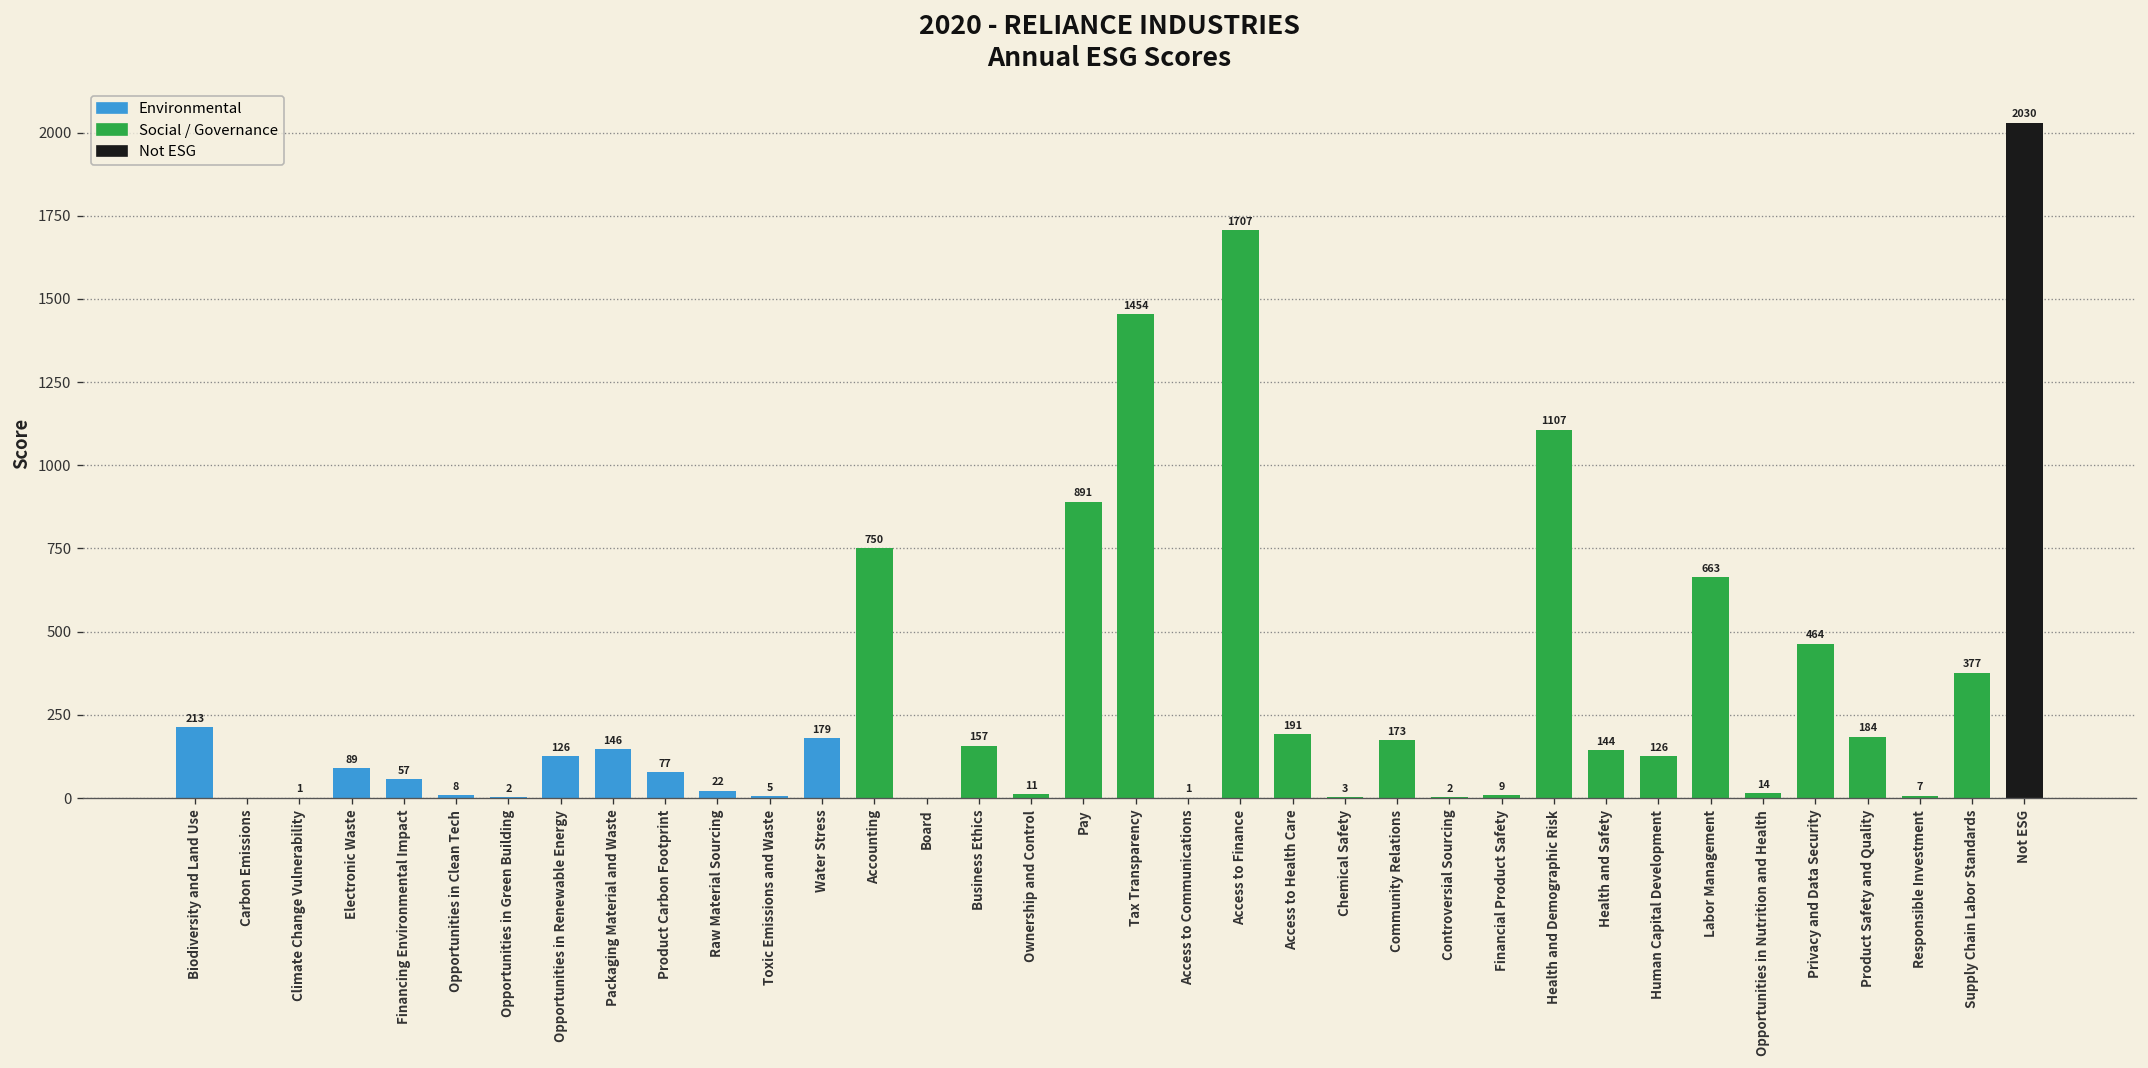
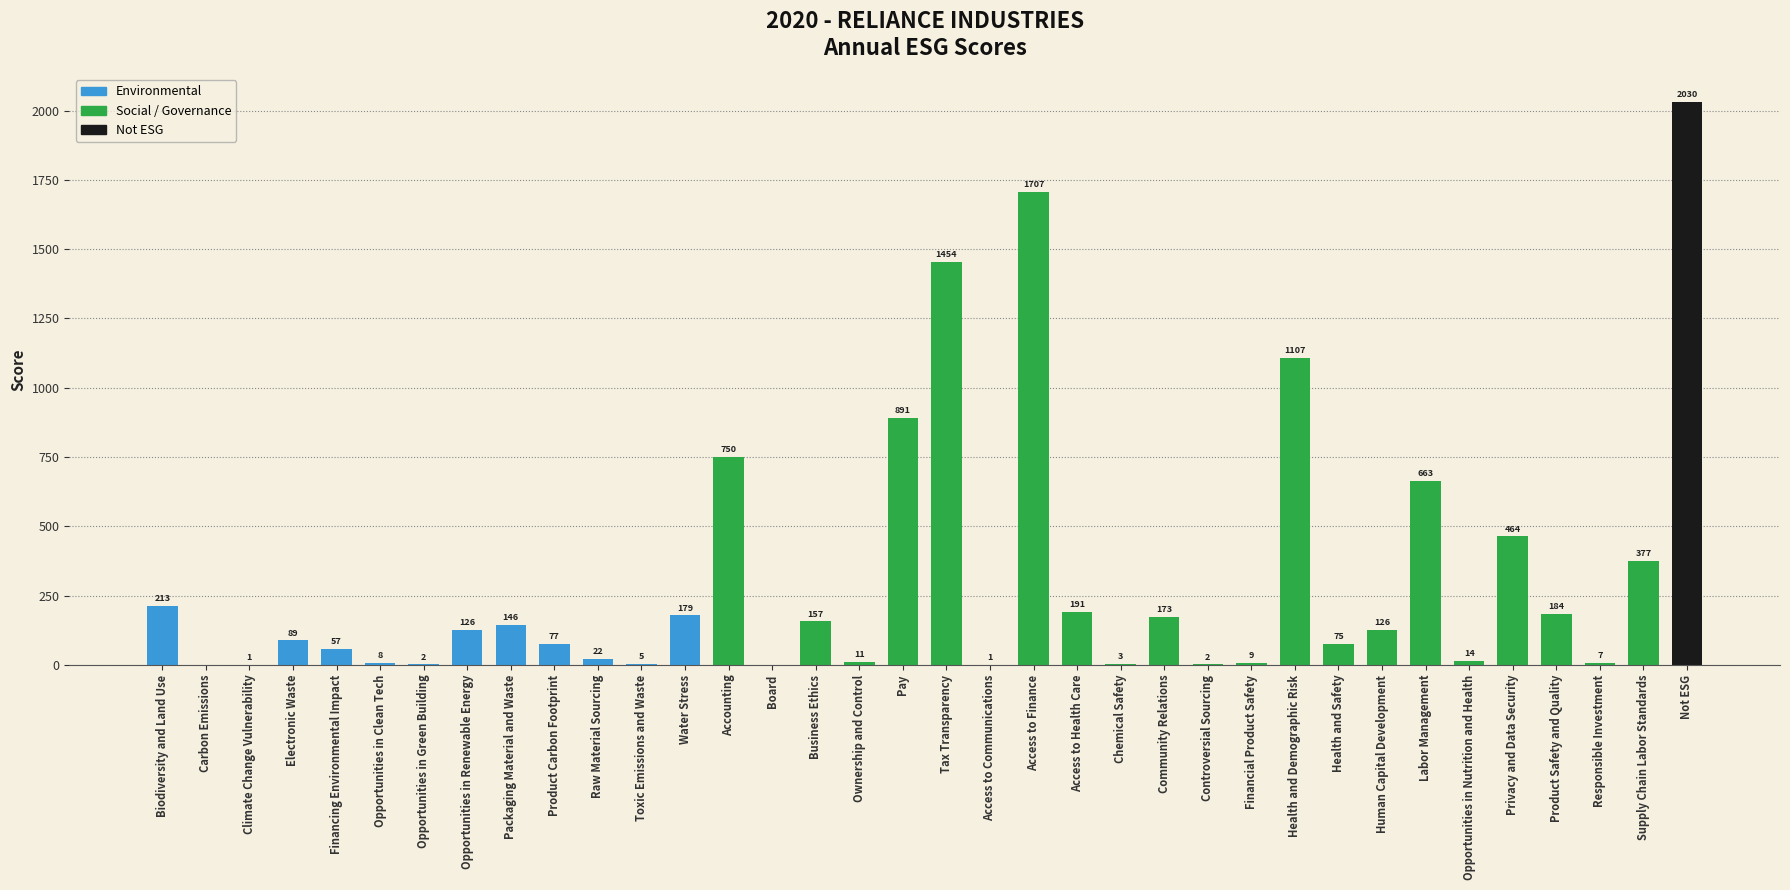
Health and Safety: 144 -> 75
